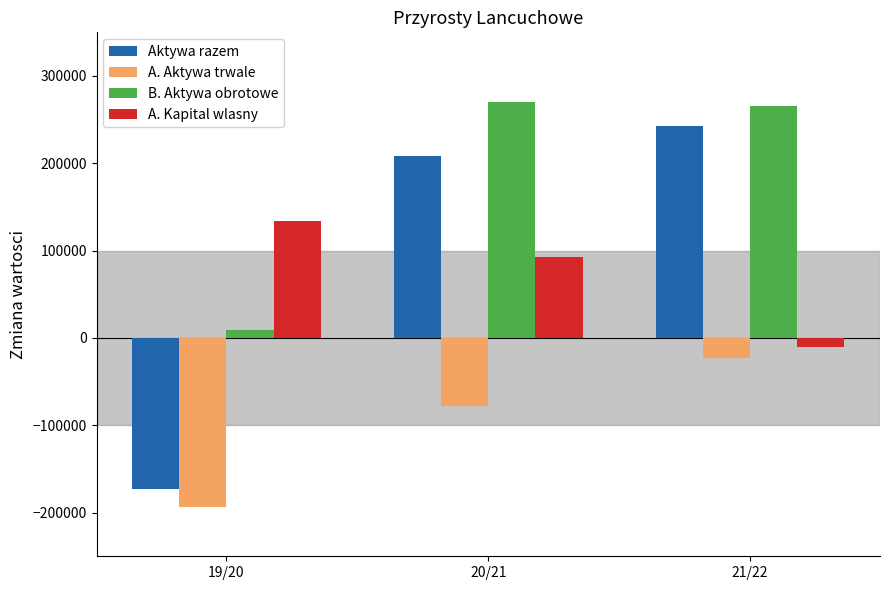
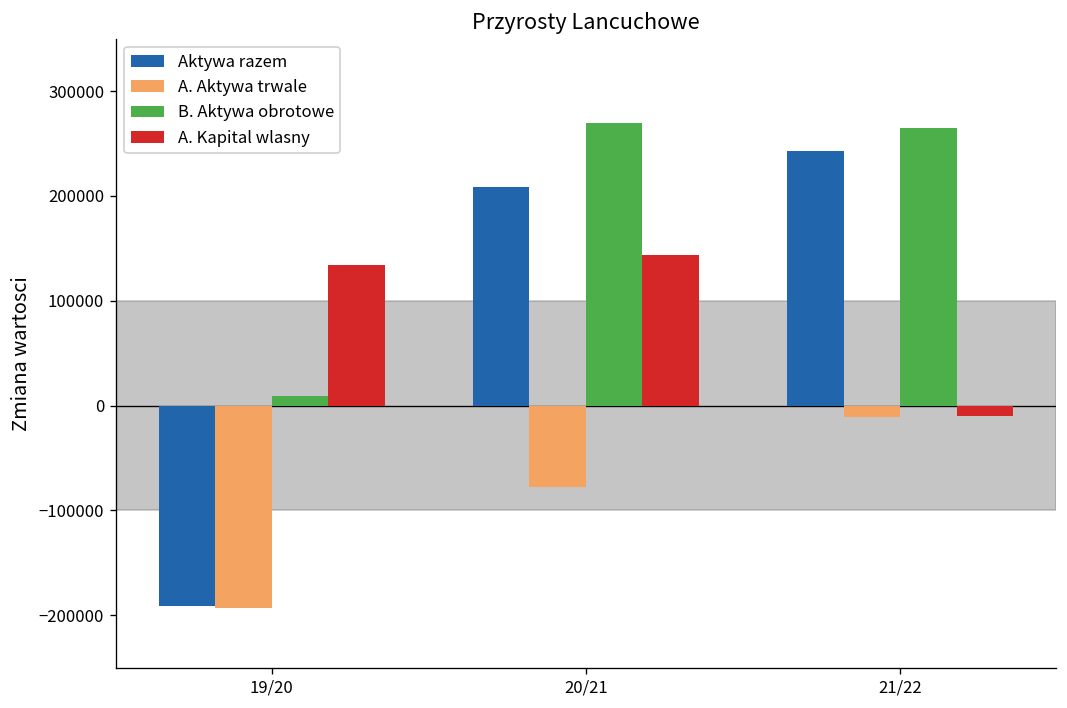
Aktywa razem, 19/20: -170000 -> -190000
A. Kapital wlasny, 20/21: 90000 -> 140000
A. Aktywa trwale, 21/22: -20000 -> -10000
